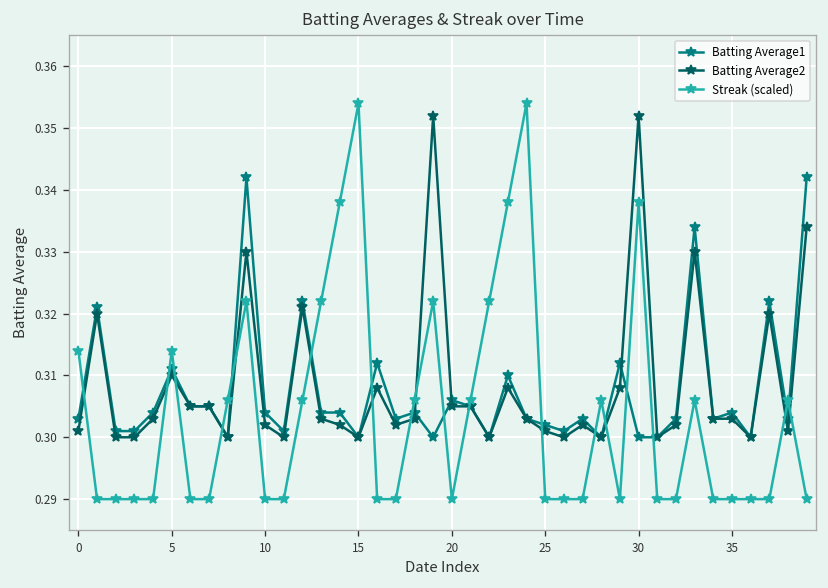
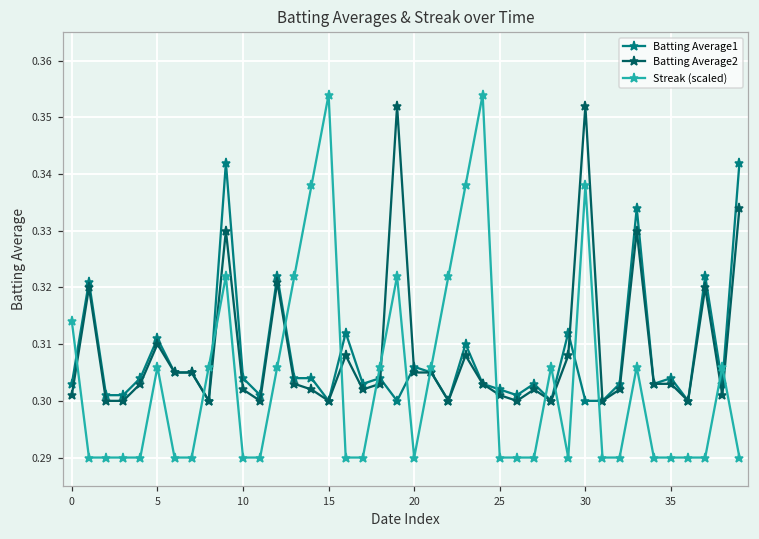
Streak (scaled), 5: 0.314 -> 0.306
